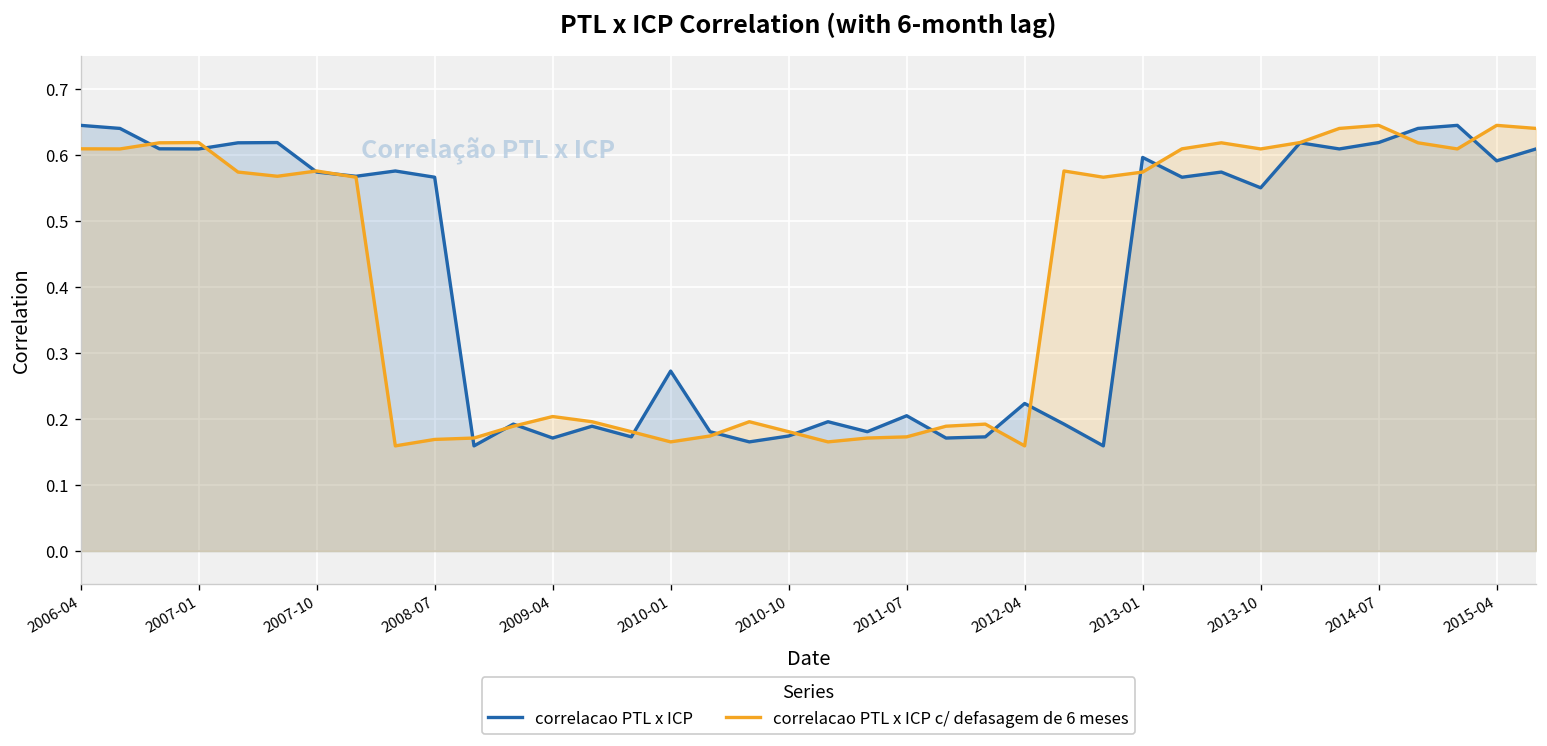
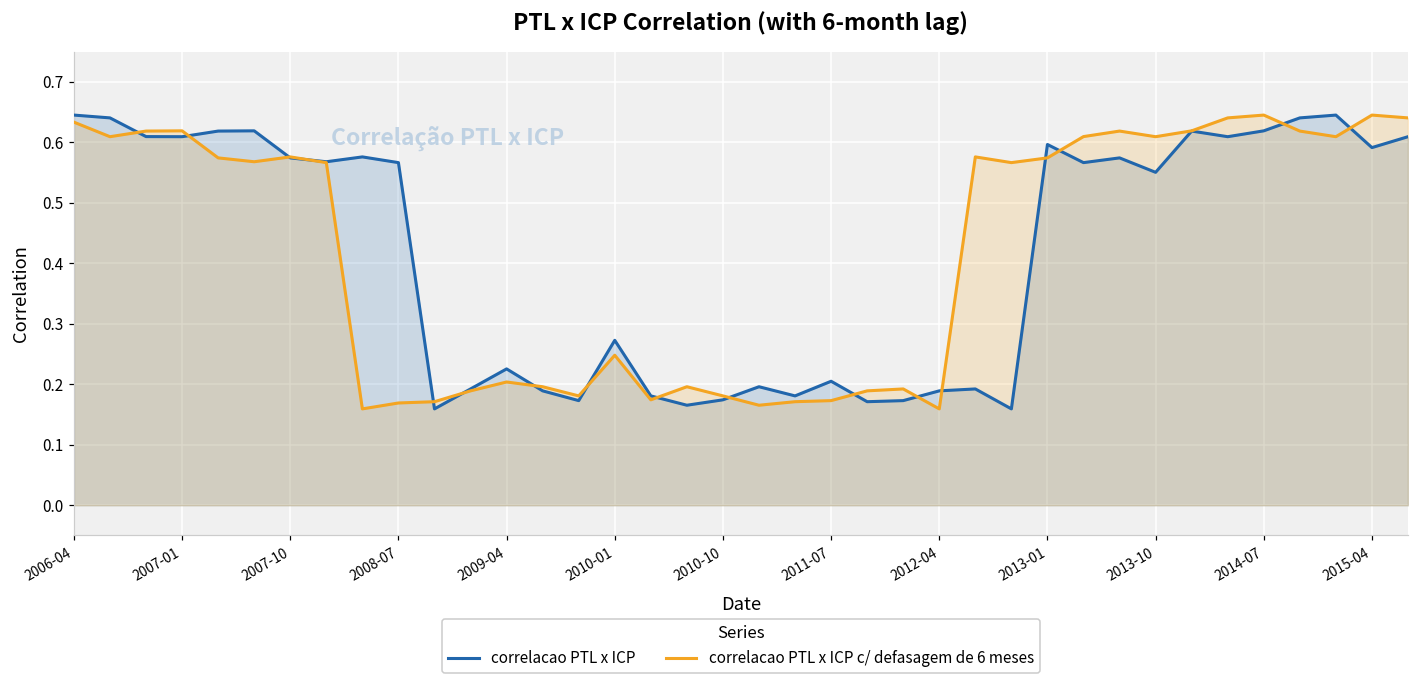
correlacao PTL x ICP c/ defasagem de 6 meses, 2006-04: 0.61 -> 0.63
correlacao PTL x ICP, 2009-04: 0.17 -> 0.23
correlacao PTL x ICP c/ defasagem de 6 meses, 2010-01: 0.17 -> 0.25
correlacao PTL x ICP, 2012-04: 0.22 -> 0.19
